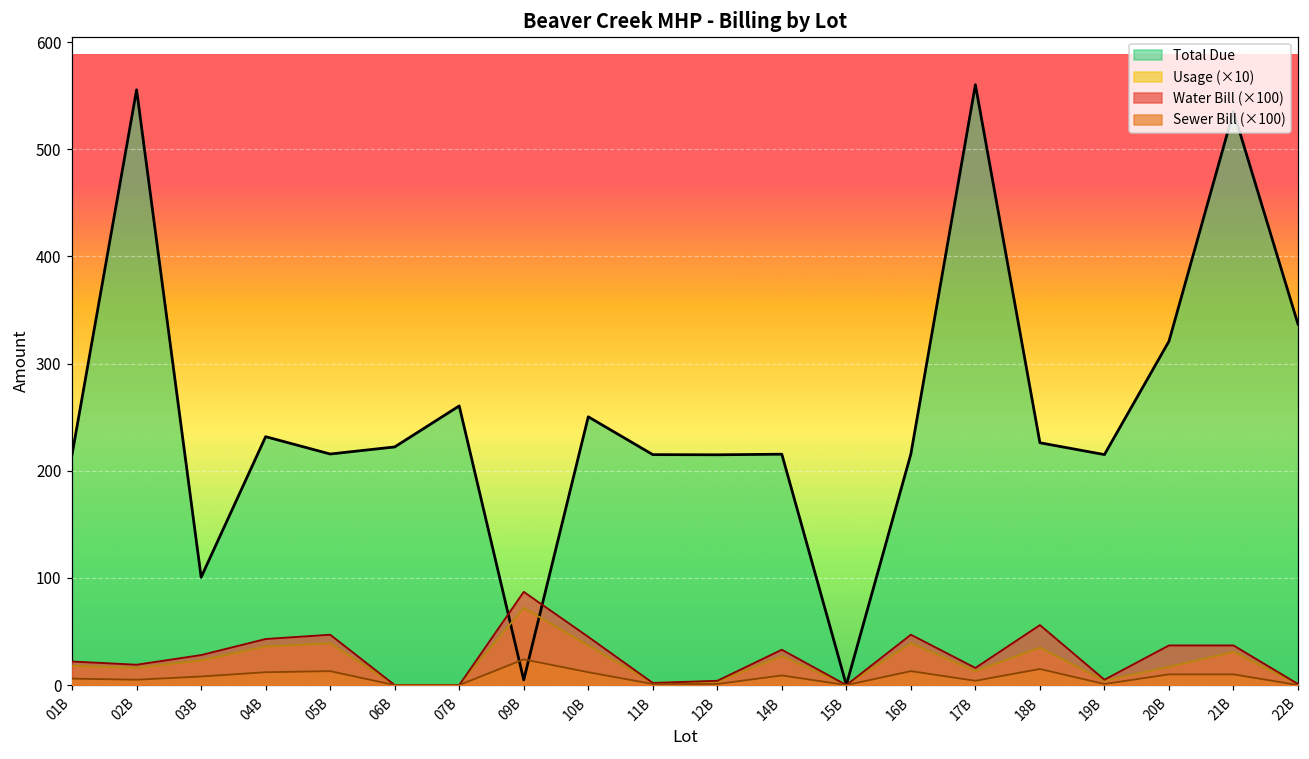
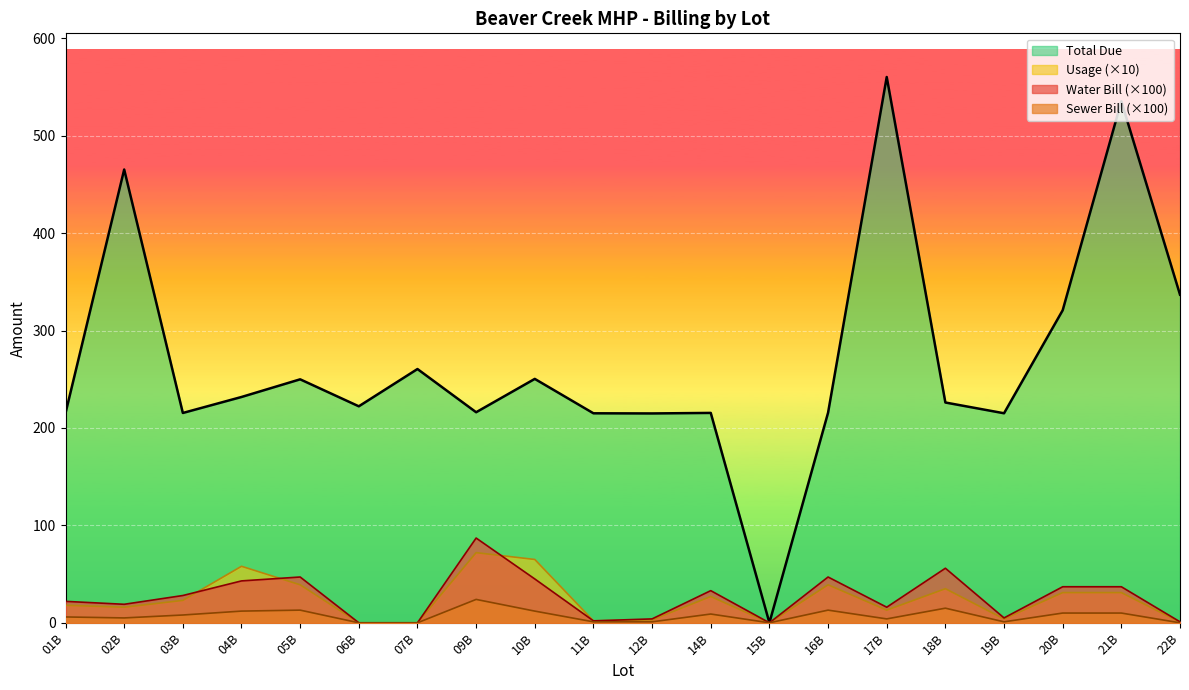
Total Due, 02B: 560 -> 470
Total Due, 03B: 100 -> 220
Usage (×10), 04B: 40 -> 60
Total Due, 05B: 220 -> 250
Total Due, 09B: 0 -> 220
Usage (×10), 10B: 40 -> 70
Usage (×10), 20B: 20 -> 30
